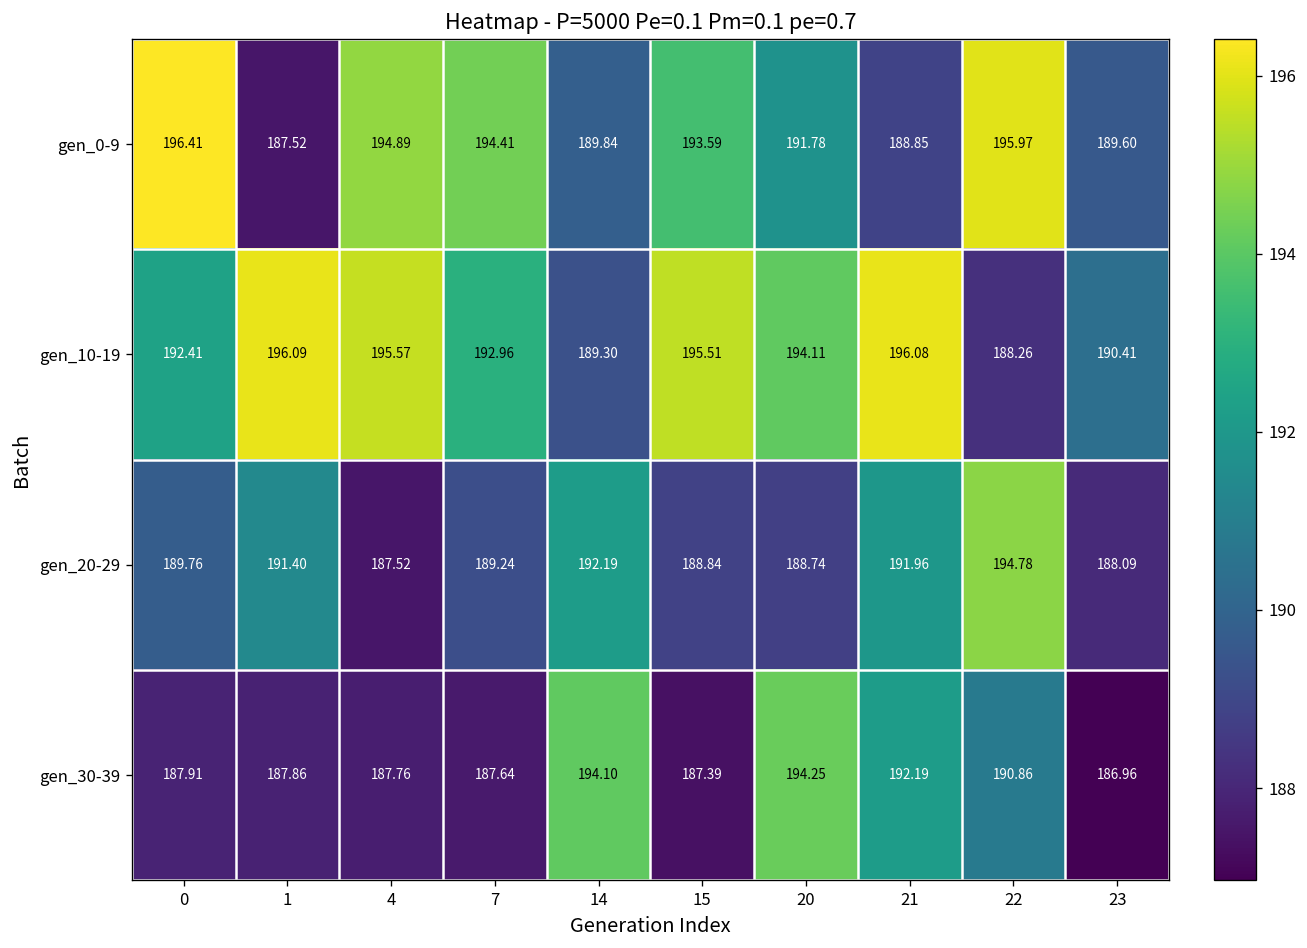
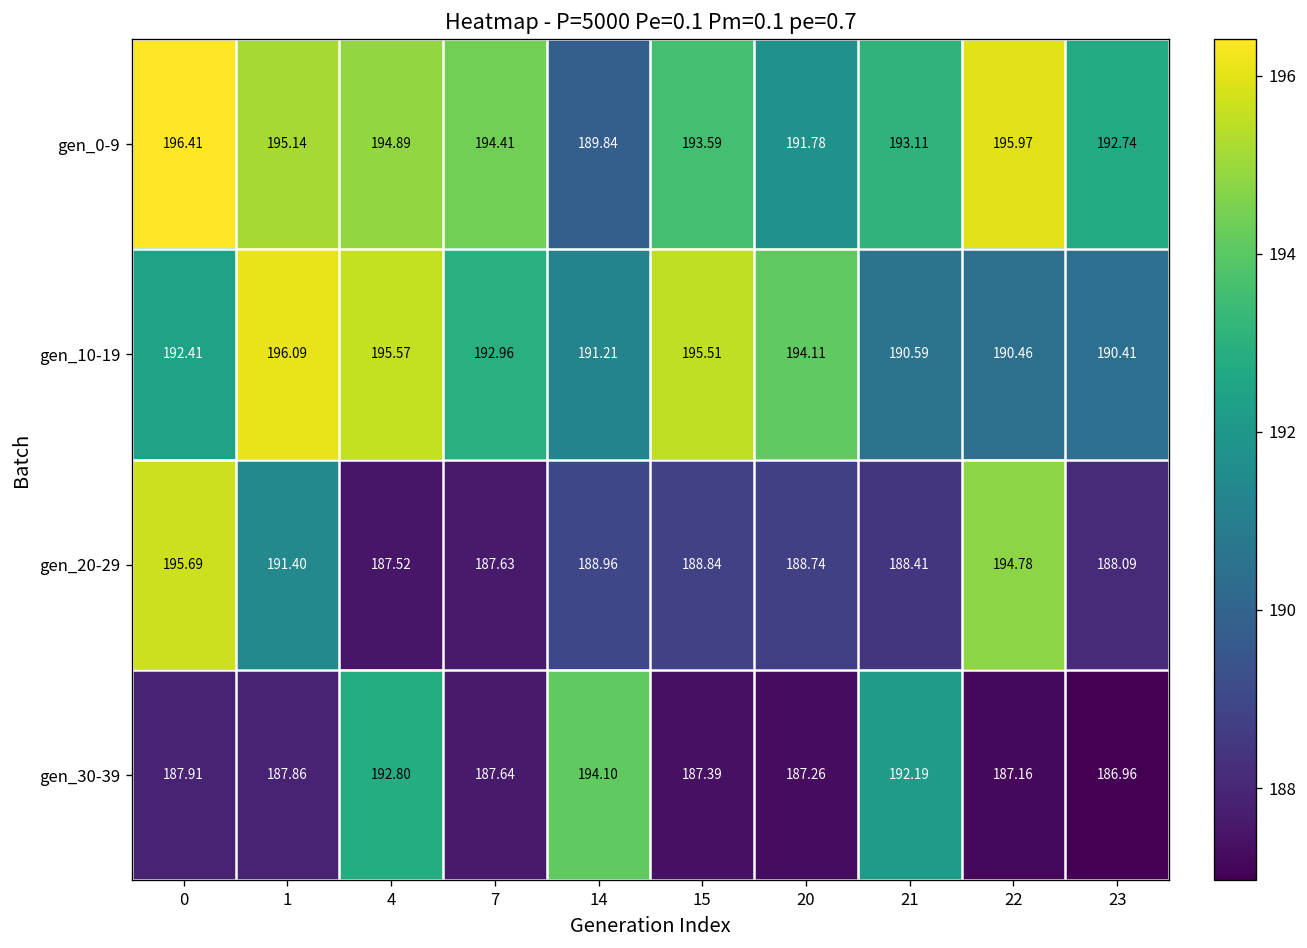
gen_0-9, 1: 187.52 -> 195.14
gen_0-9, 21: 188.85 -> 193.11
gen_0-9, 23: 189.60 -> 192.74
gen_10-19, 14: 189.30 -> 191.21
gen_10-19, 21: 196.08 -> 190.59
gen_10-19, 22: 188.26 -> 190.46
gen_20-29, 0: 189.76 -> 195.69
gen_20-29, 7: 189.24 -> 187.63
gen_20-29, 14: 192.19 -> 188.96
gen_20-29, 21: 191.96 -> 188.41
gen_30-39, 4: 187.76 -> 192.80
gen_30-39, 20: 194.25 -> 187.26
gen_30-39, 22: 190.86 -> 187.16
